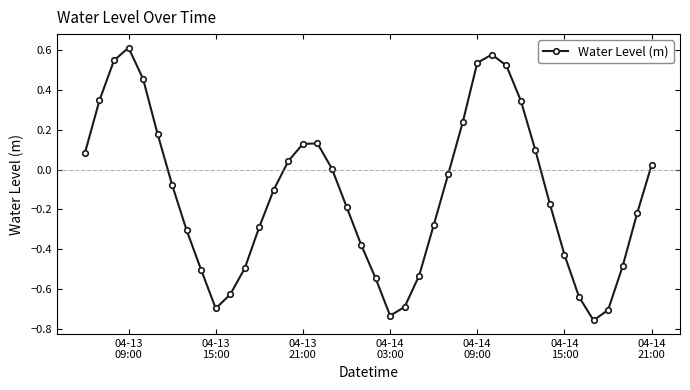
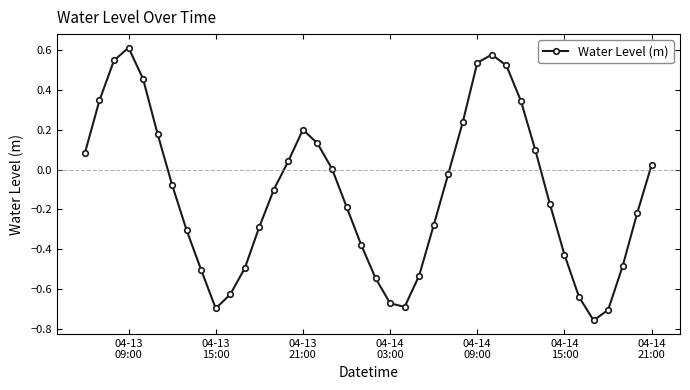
04-13 21:00: 0.13 -> 0.20
04-14 03:00: -0.73 -> -0.67
